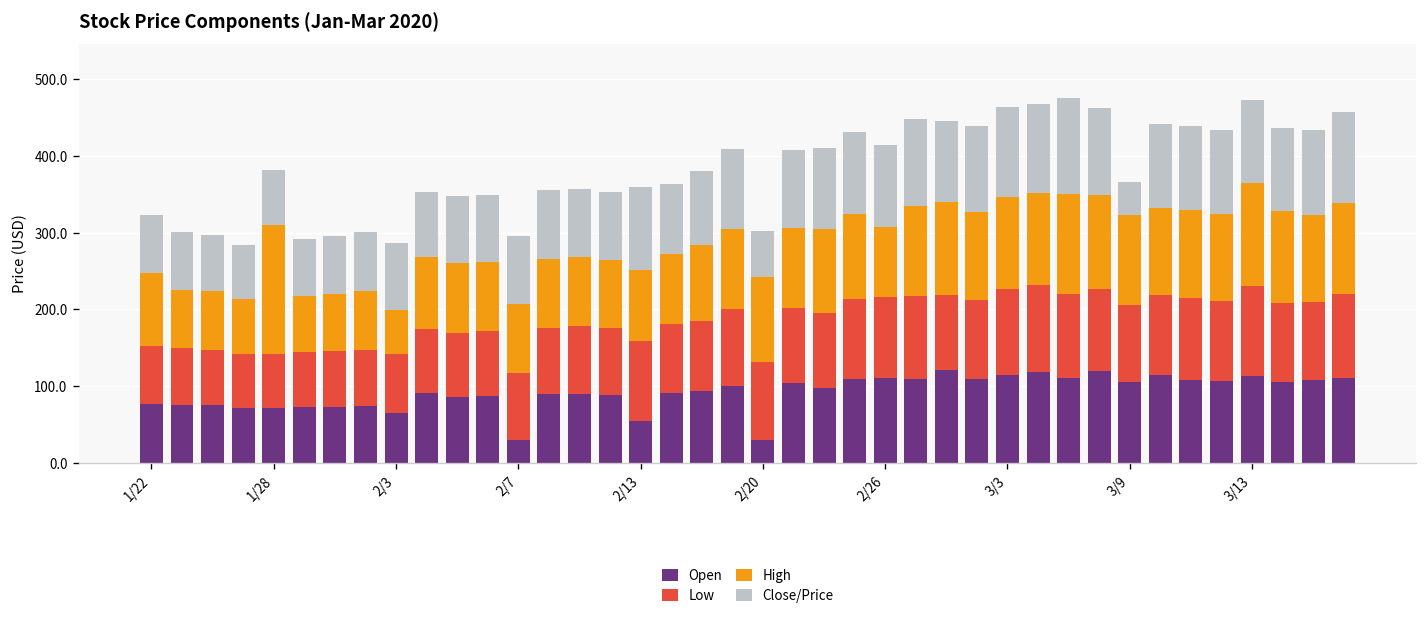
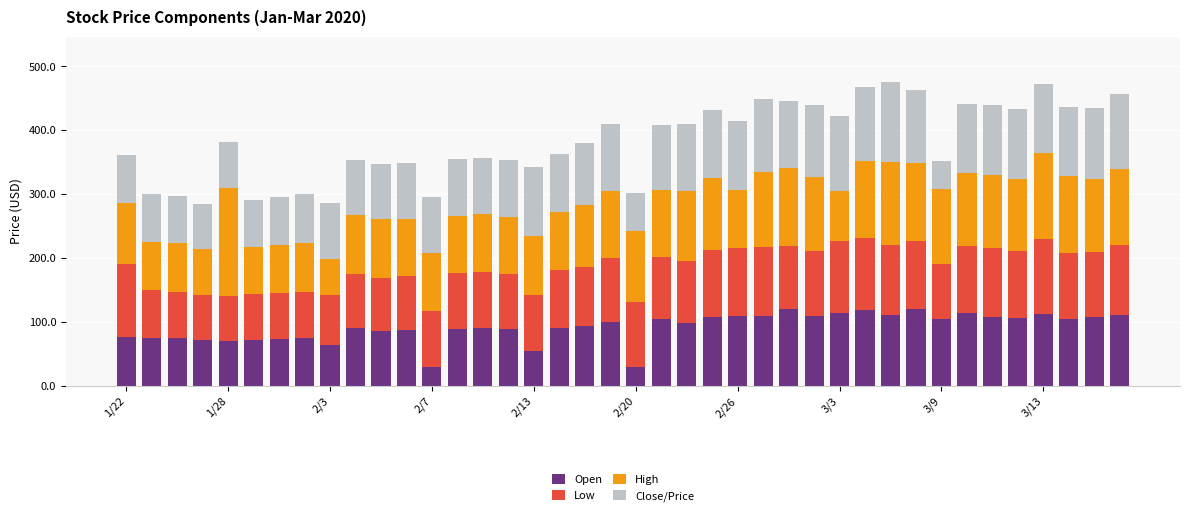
Low, 1/22: 80 -> 110
Low, 2/13: 100 -> 90
High, 3/3: 120 -> 80
Low, 3/9: 100 -> 90
